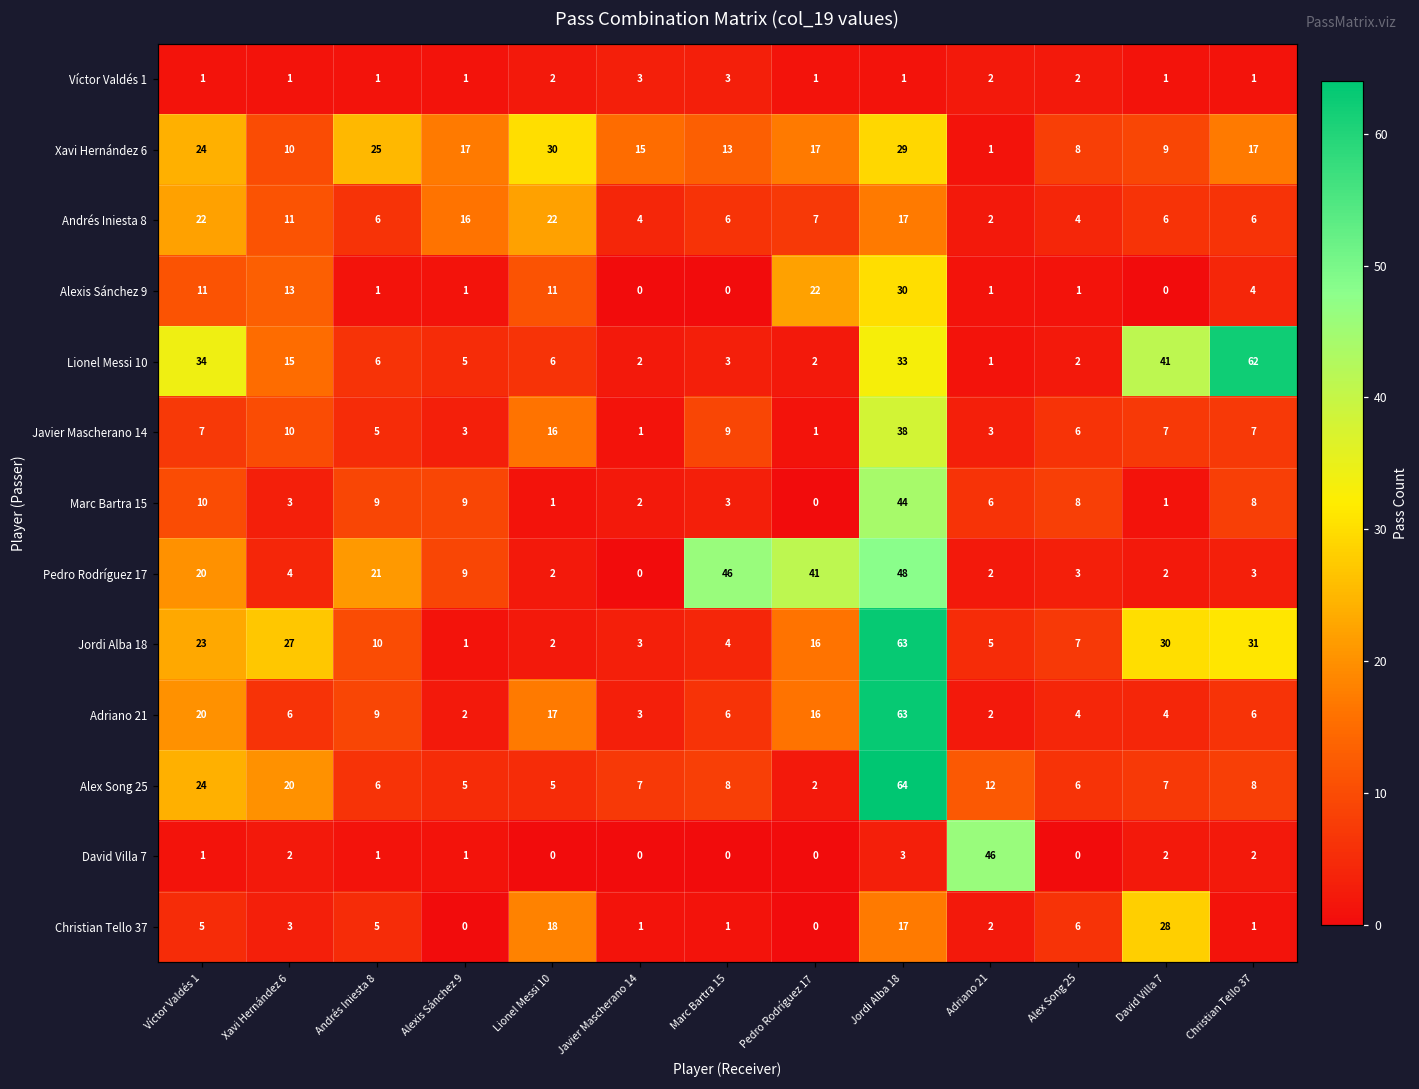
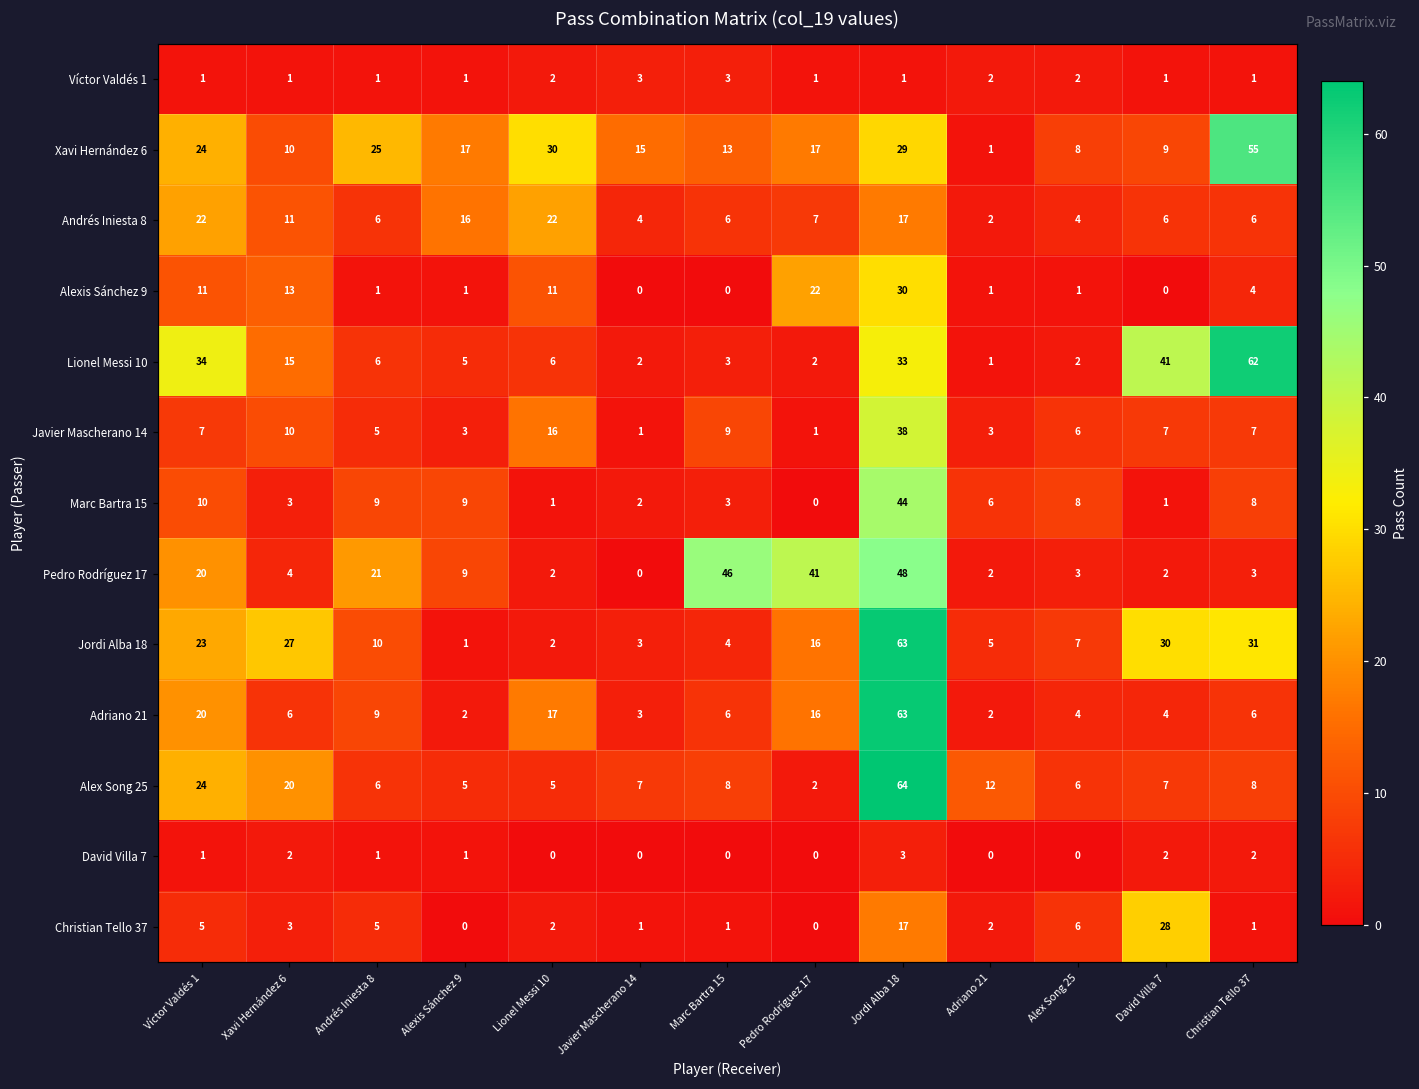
Xavi Hernández 6, Christian Tello 37: 17 -> 55
David Villa 7, Adriano 21: 46 -> 0
Christian Tello 37, Lionel Messi 10: 18 -> 2
